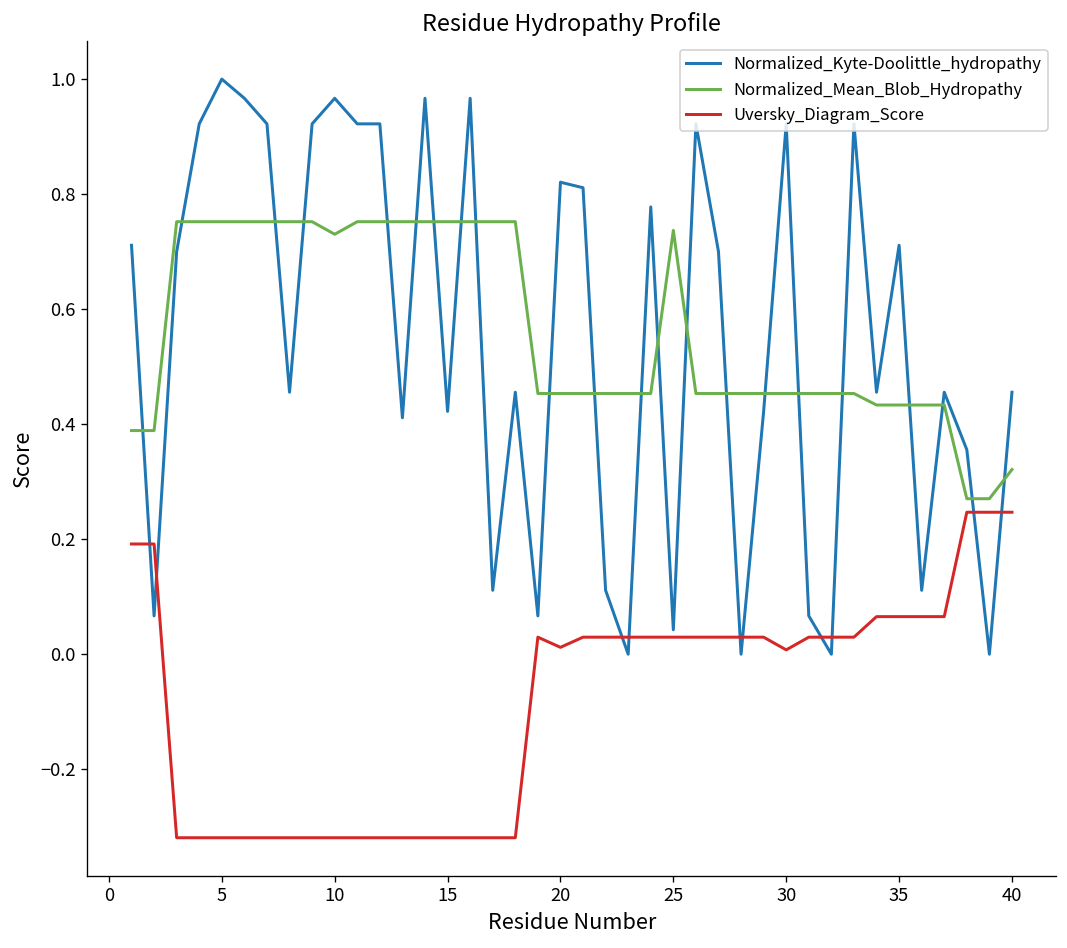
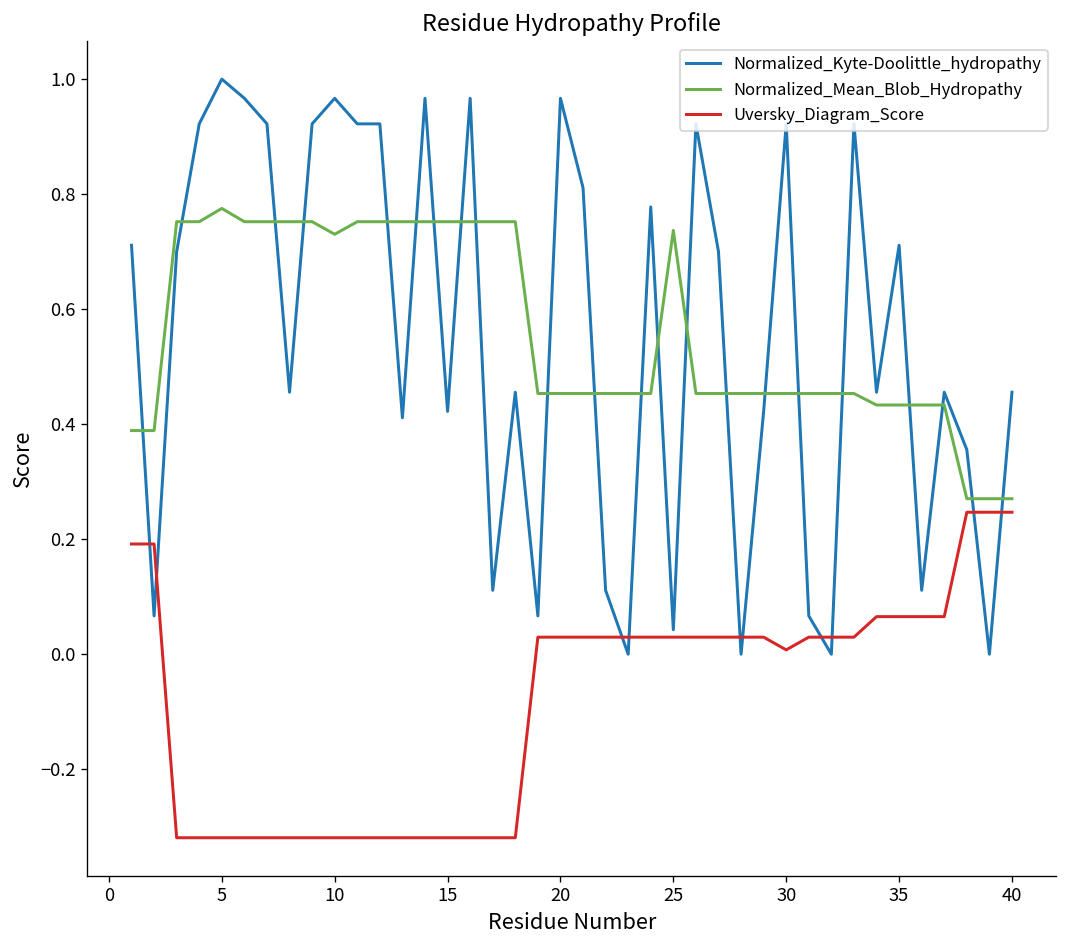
Normalized_Mean_Blob_Hydropathy, 5: 0.75 -> 0.78
Normalized_Kyte-Doolittle_hydropathy, 20: 0.82 -> 0.97
Uversky_Diagram_Score, 20: 0.01 -> 0.03
Normalized_Mean_Blob_Hydropathy, 40: 0.32 -> 0.27
